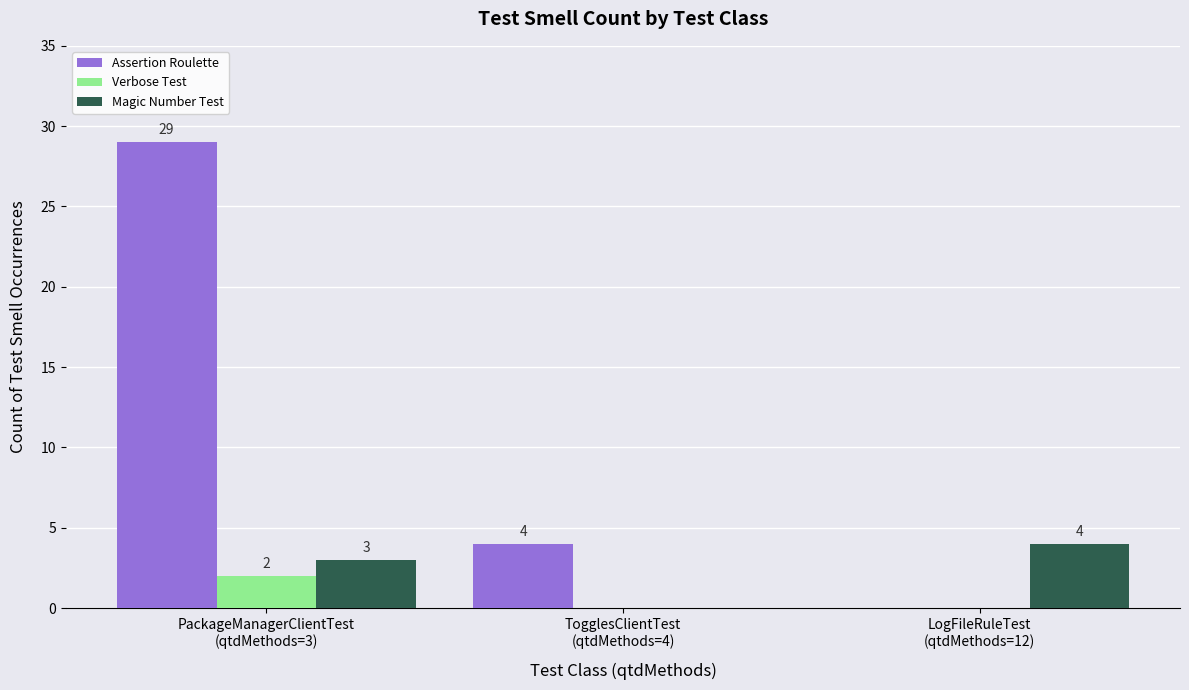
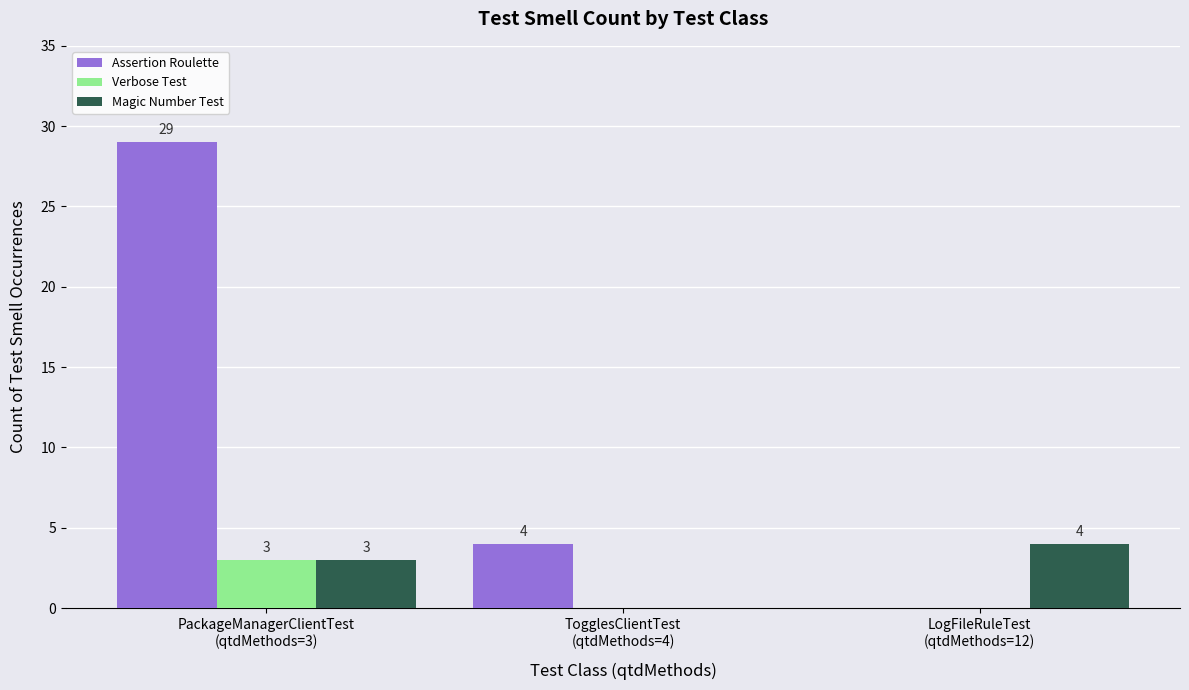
Verbose Test, PackageManagerClientTest (qtdMethods=3): 2 -> 3
